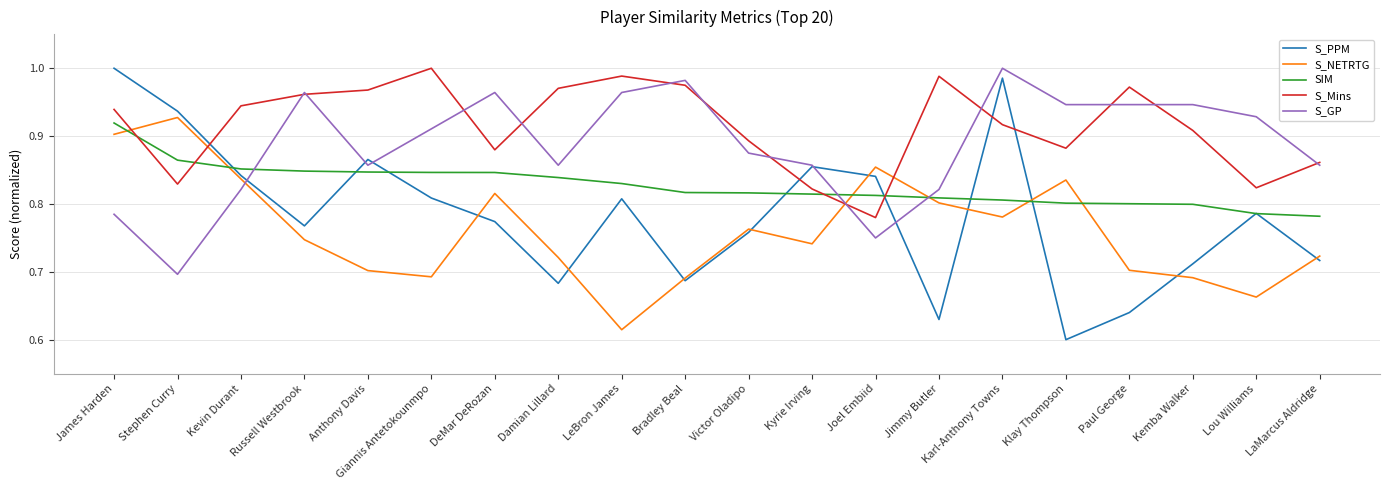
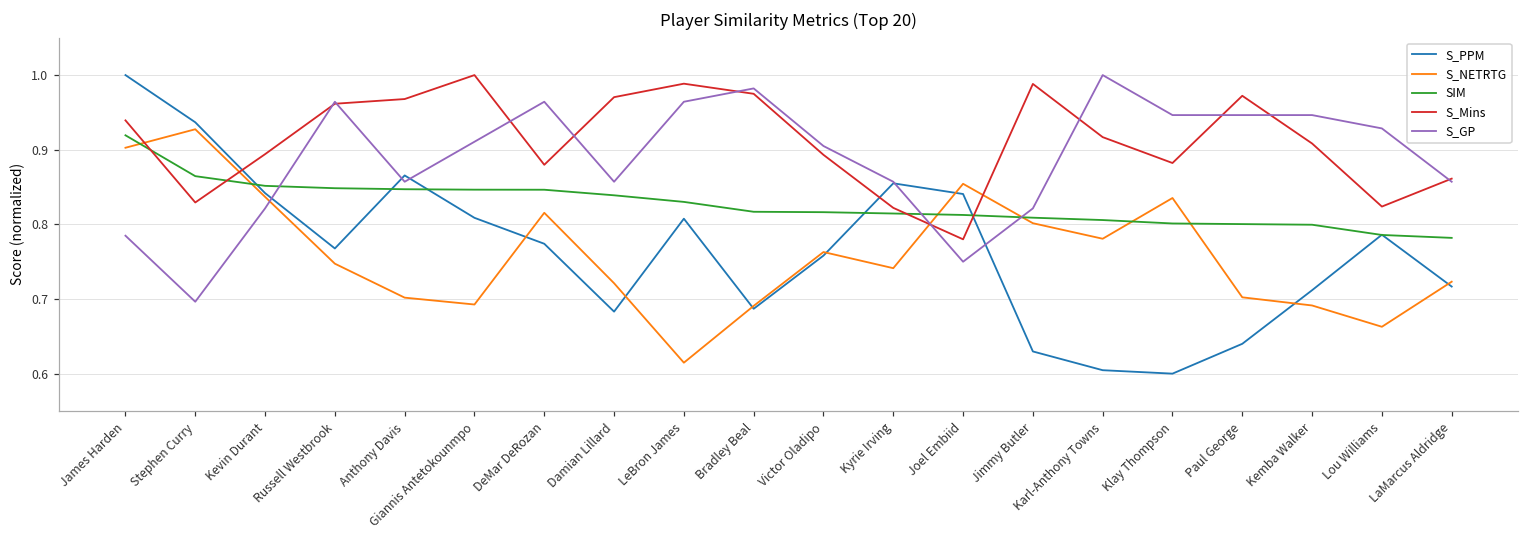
S_Mins, Kevin Durant: 0.94 -> 0.89
S_GP, Victor Oladipo: 0.88 -> 0.91
S_PPM, Karl-Anthony Towns: 0.99 -> 0.60
